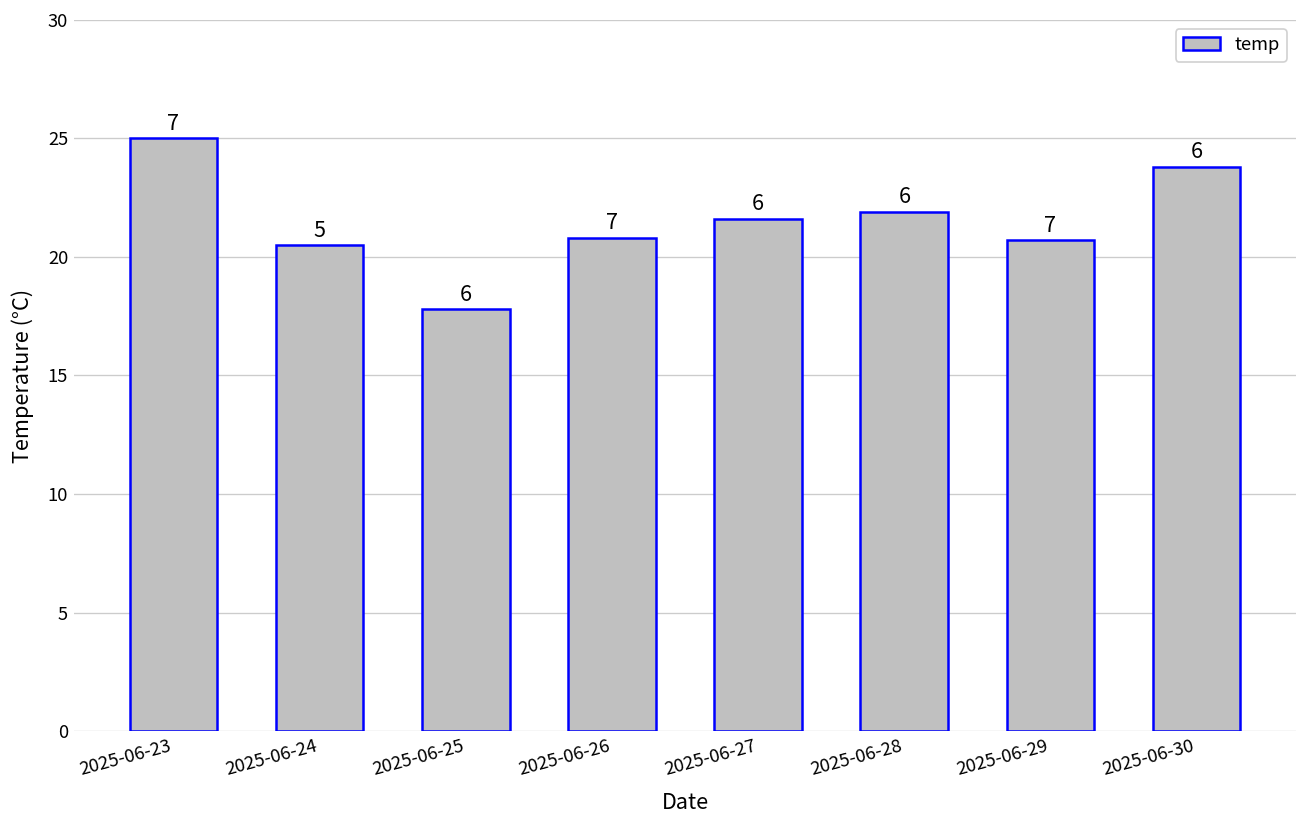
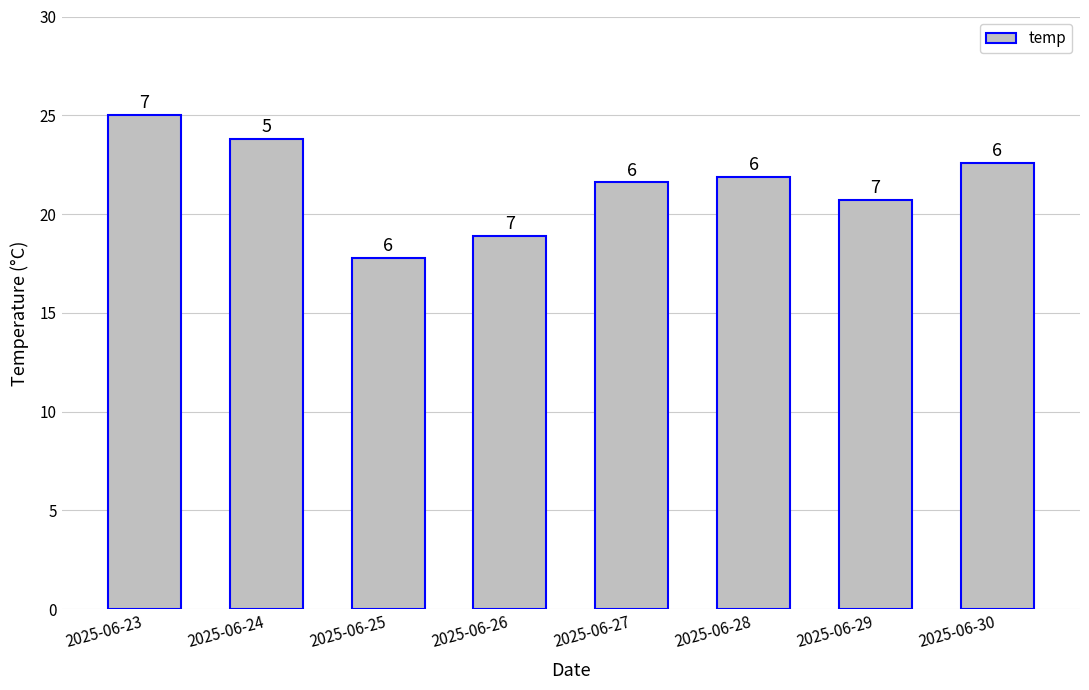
2025-06-24: 20.5 -> 23.8
2025-06-26: 20.8 -> 18.9
2025-06-30: 23.8 -> 22.6
